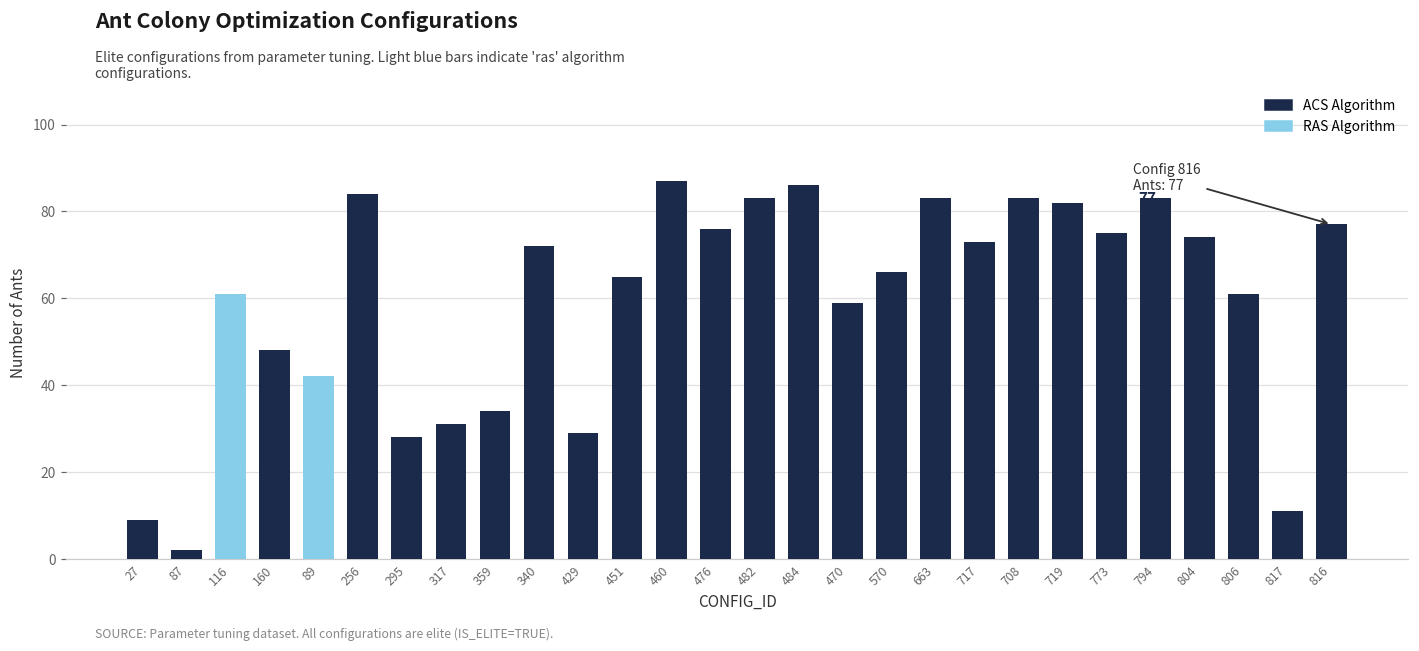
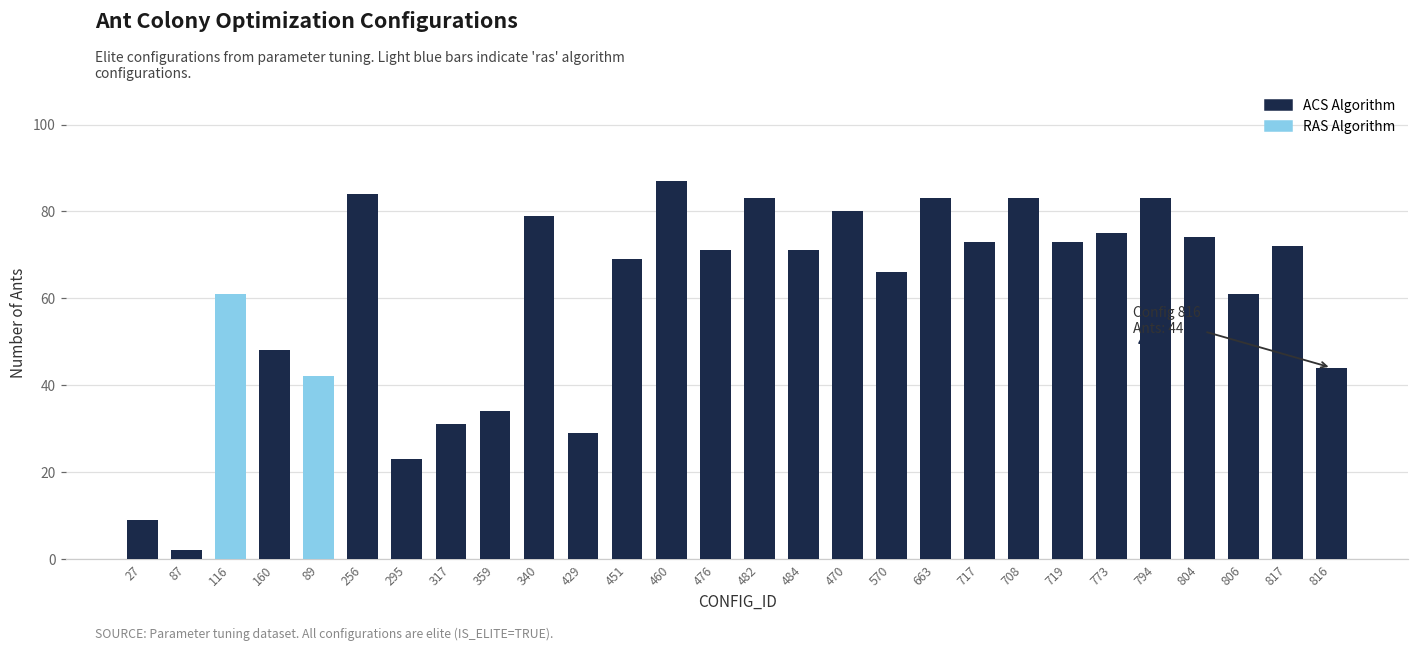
ACS Algorithm, 295: 28 -> 23
ACS Algorithm, 340: 72 -> 79
ACS Algorithm, 451: 65 -> 69
ACS Algorithm, 476: 76 -> 71
ACS Algorithm, 484: 86 -> 71
ACS Algorithm, 470: 59 -> 80
ACS Algorithm, 719: 82 -> 73
ACS Algorithm, 817: 11 -> 72
ACS Algorithm, 816: 77 -> 44
